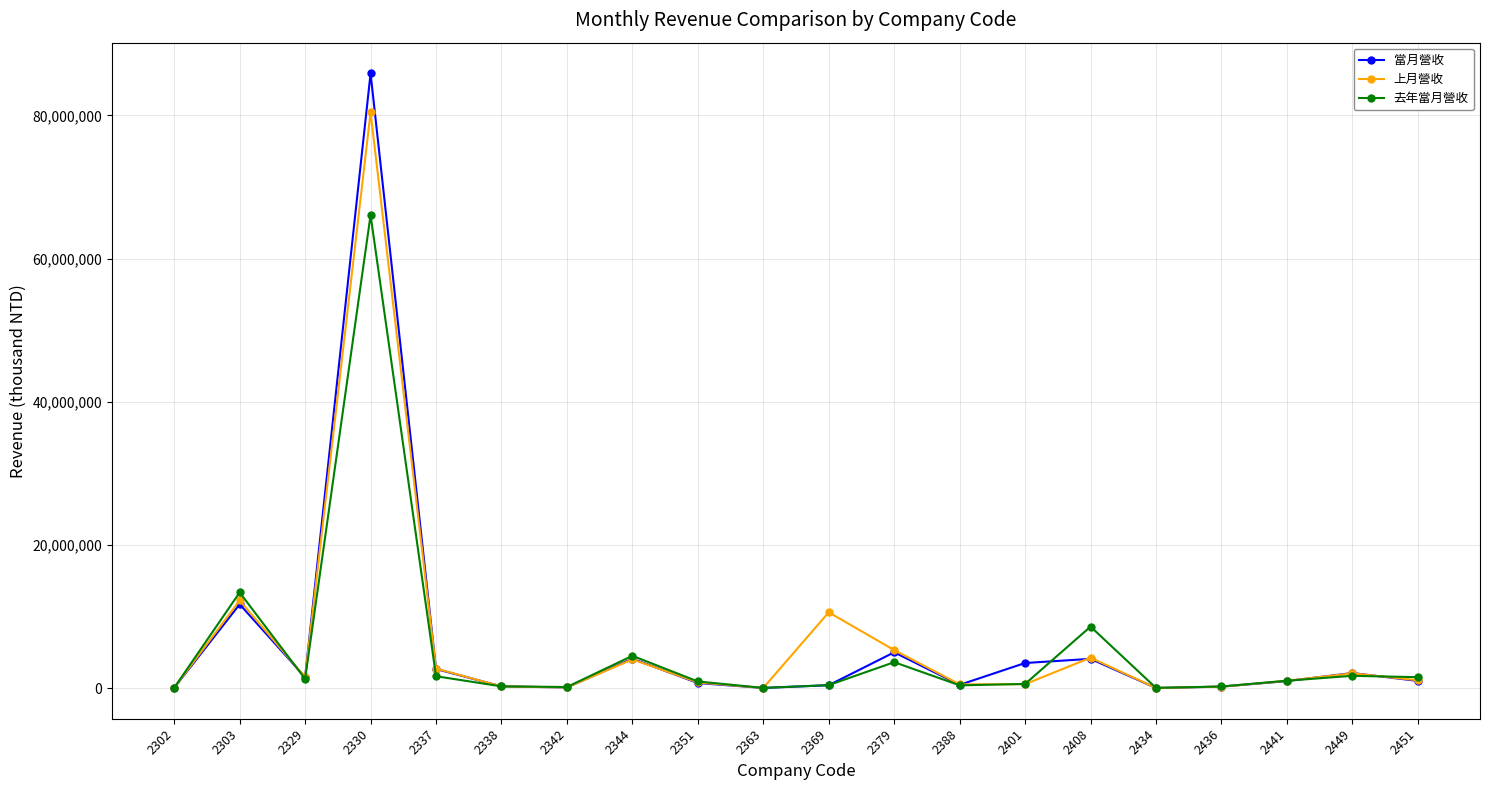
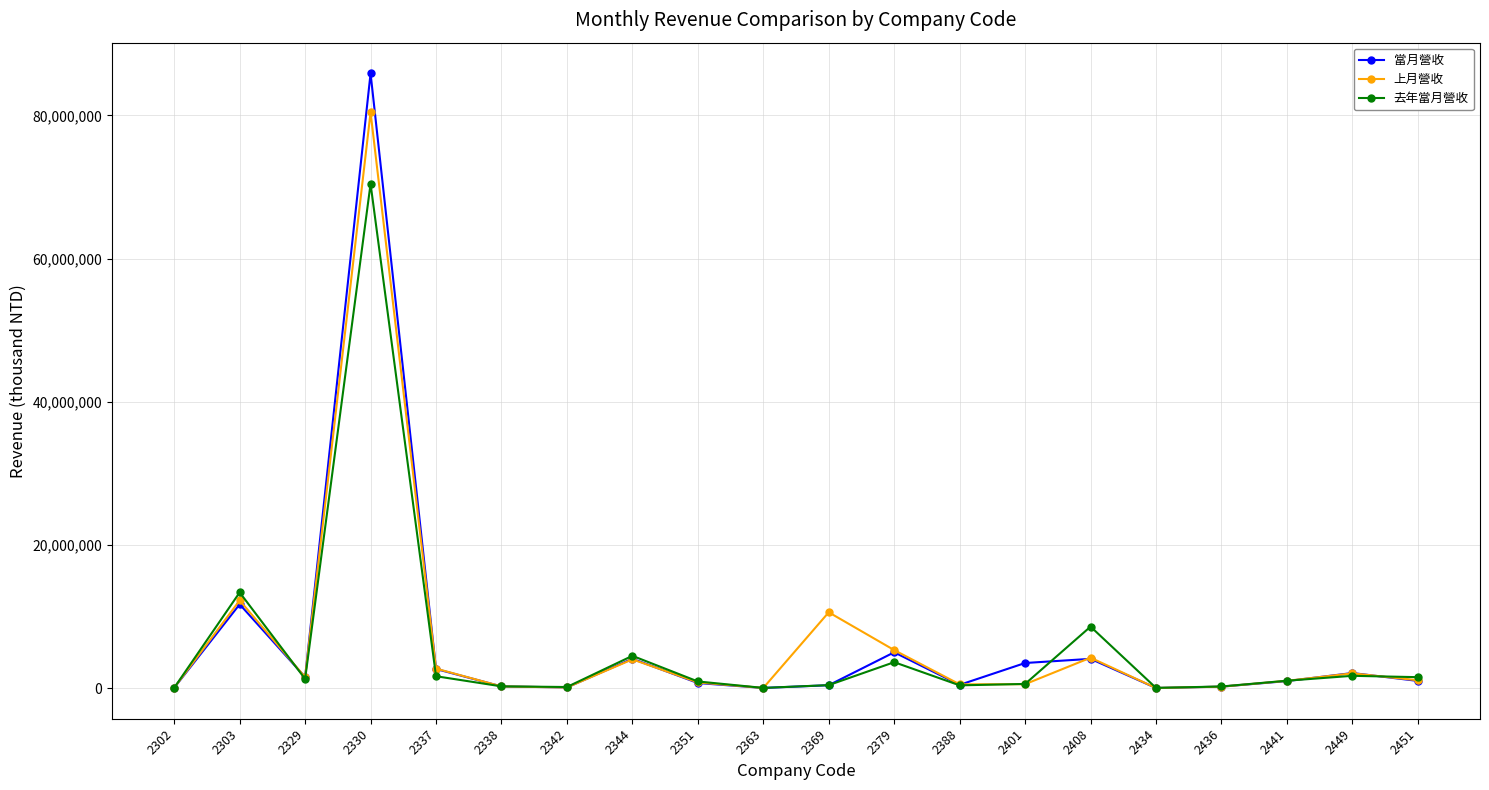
去年當月營收, 2330: 66,000,000 -> 70,000,000
